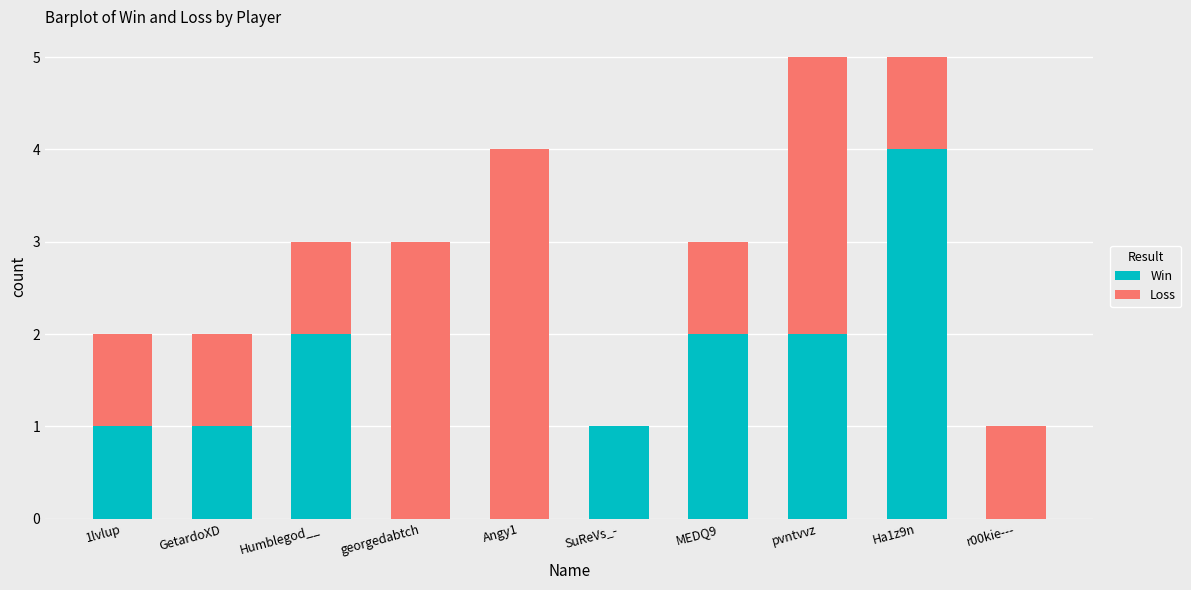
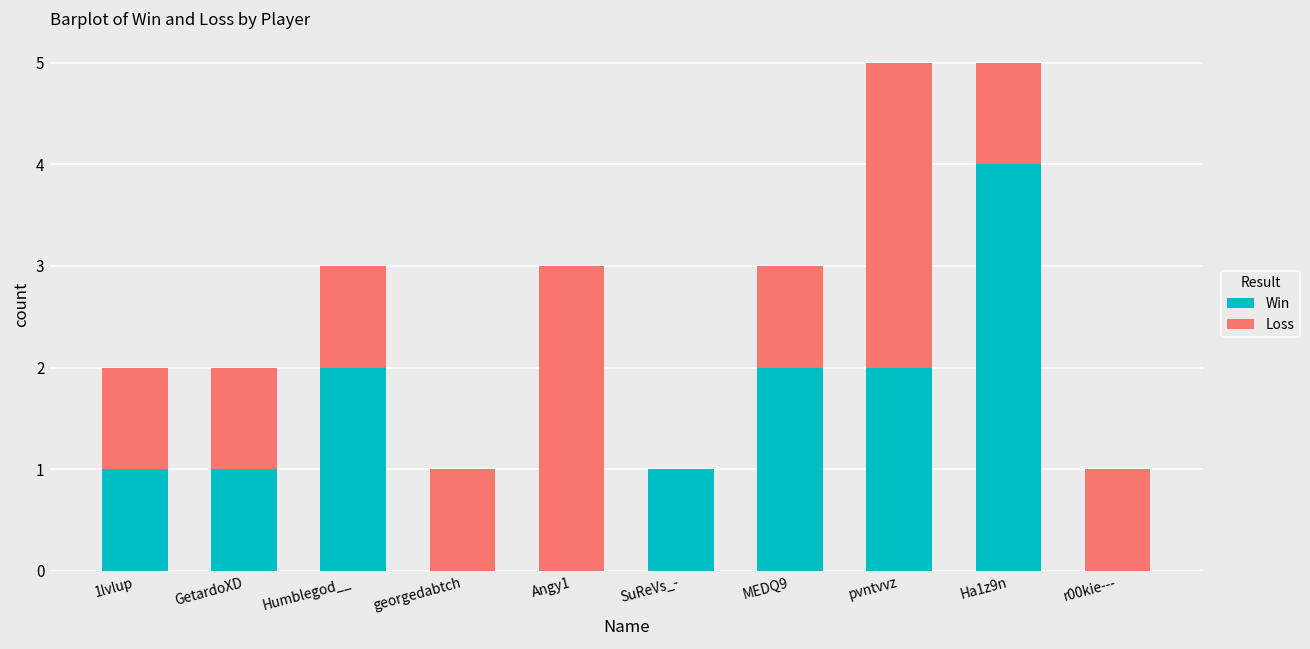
Loss, georgedabtch: 3 -> 1
Loss, Angy1: 4 -> 3
